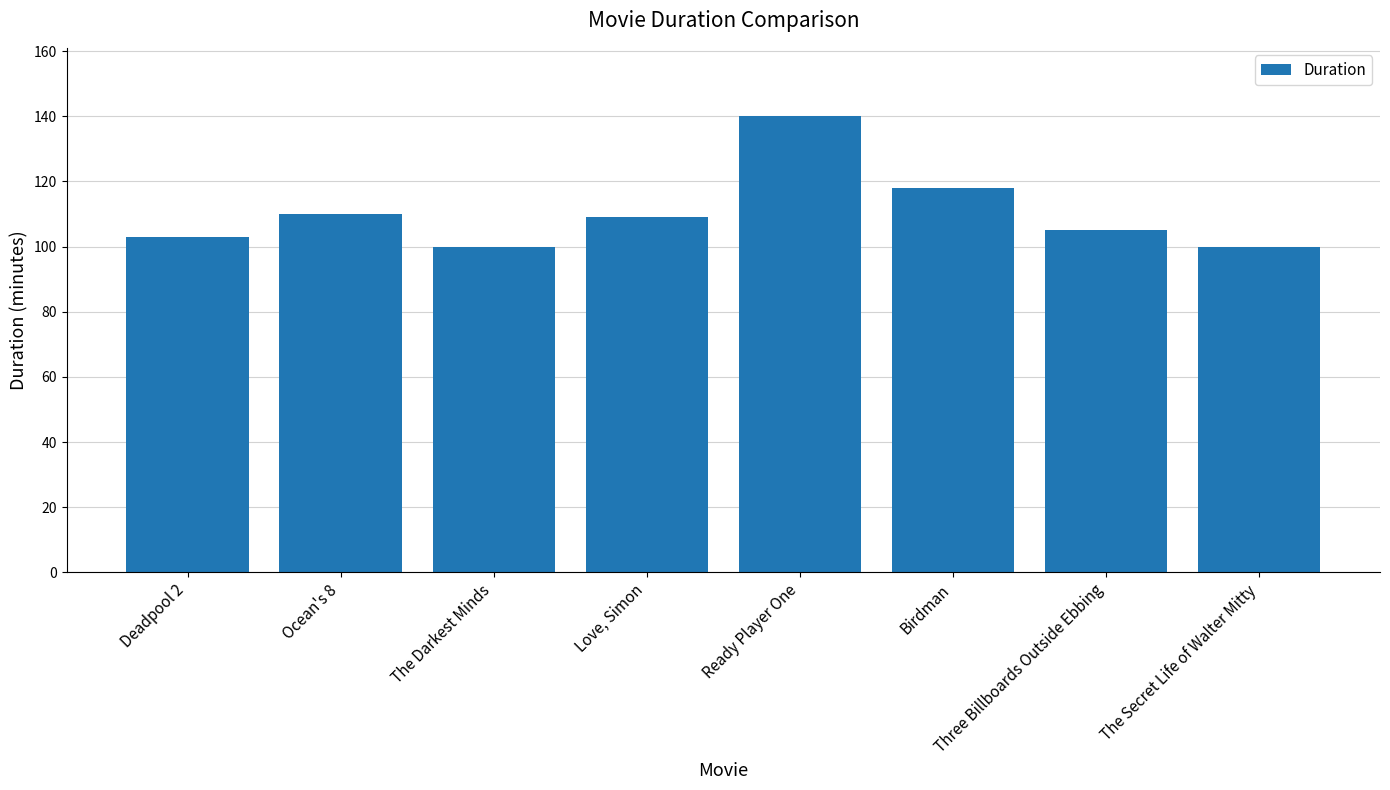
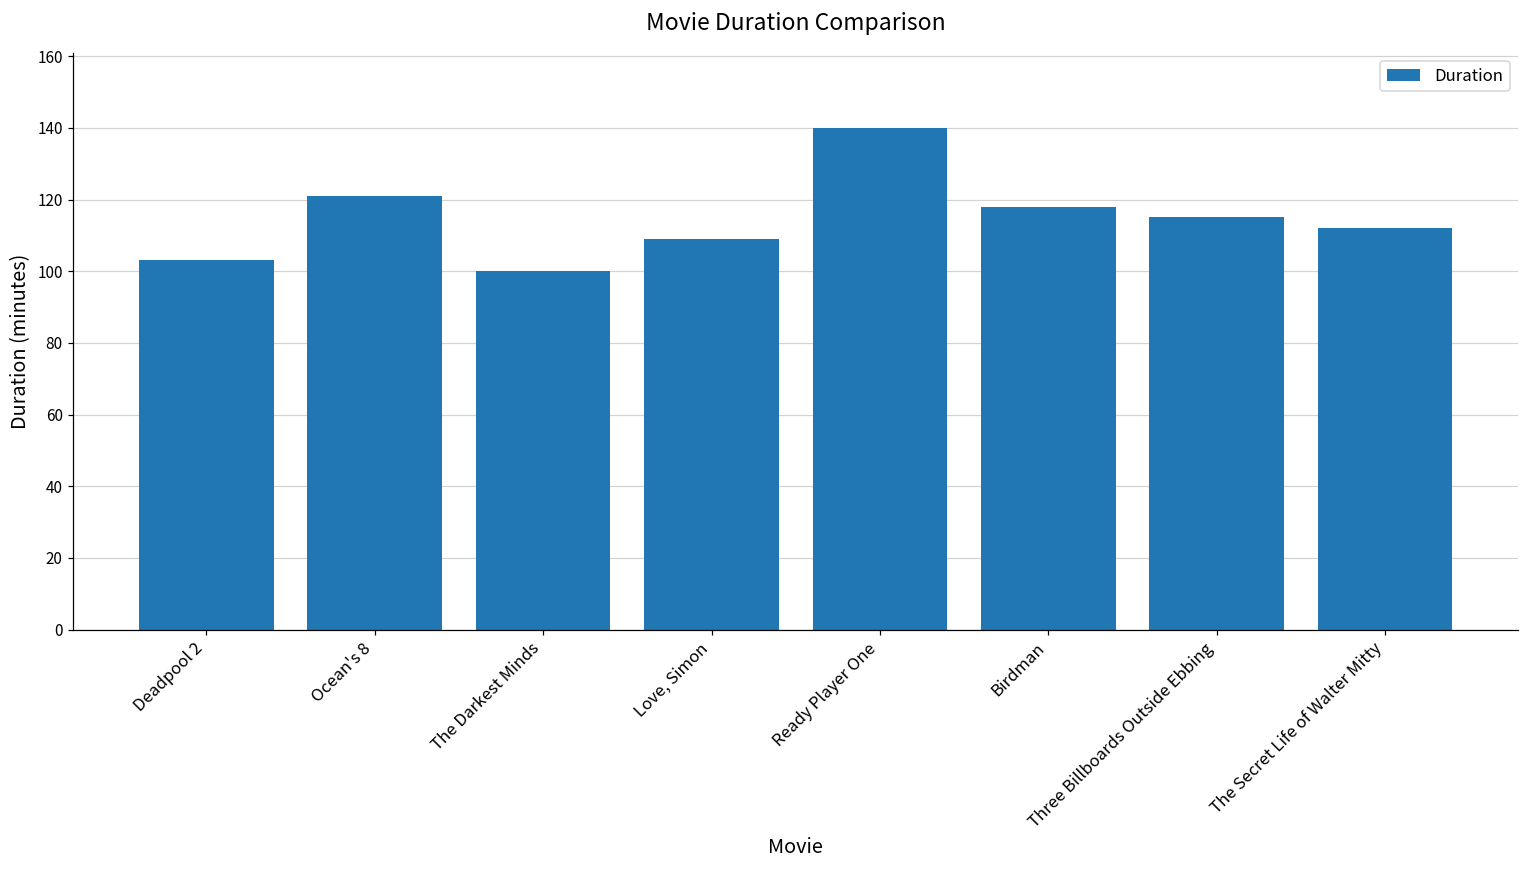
Ocean's 8: 110 -> 121
Three Billboards Outside Ebbing: 105 -> 115
The Secret Life of Walter Mitty: 100 -> 112
